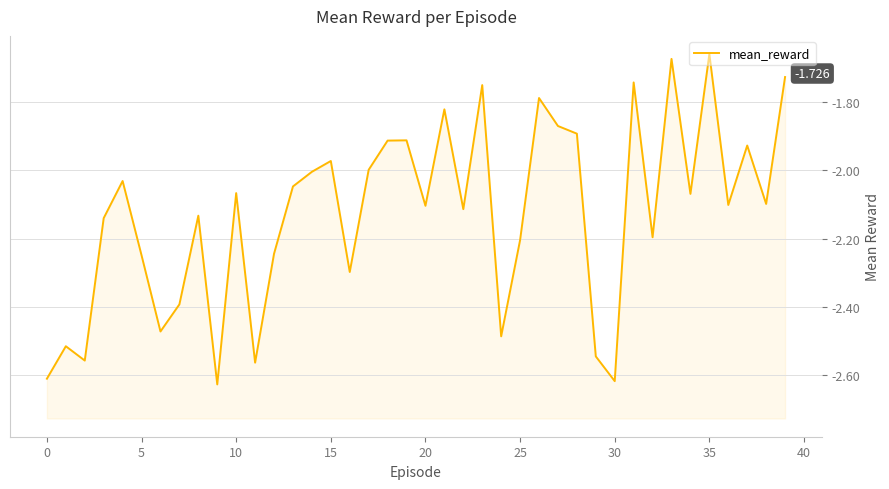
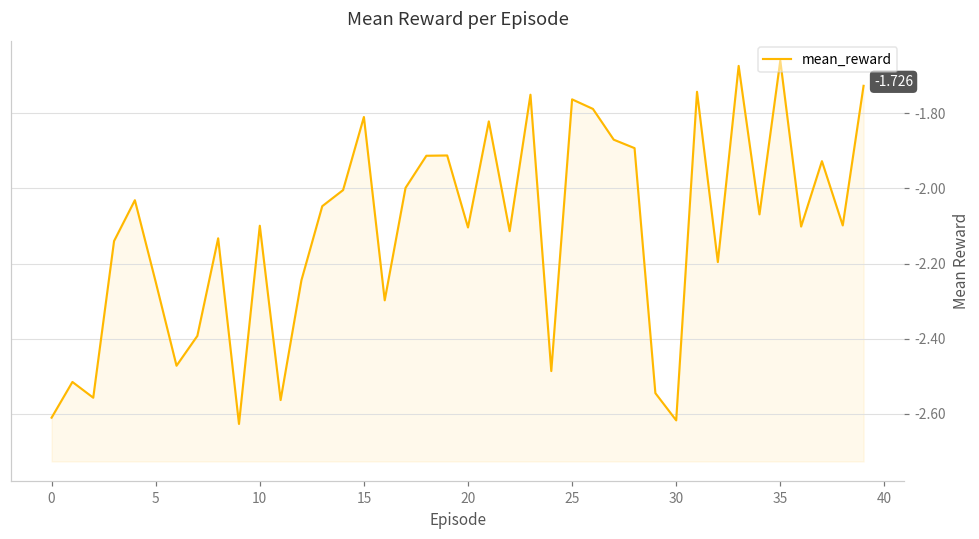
10: -2.07 -> -2.10
15: -1.97 -> -1.81
25: -2.20 -> -1.76
